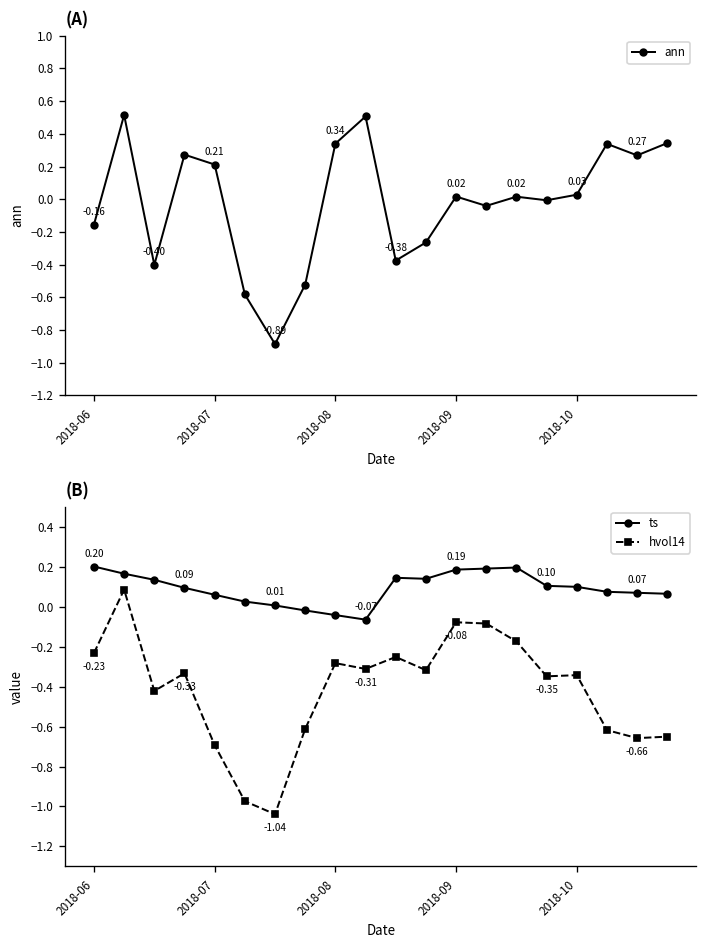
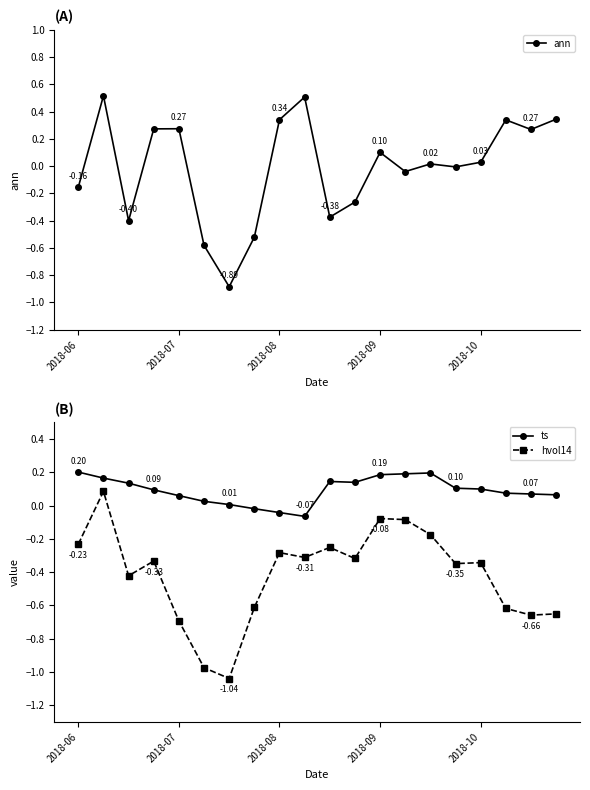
(A), 2018-07: 0.21 -> 0.27
(A), 2018-09: 0.02 -> 0.10
